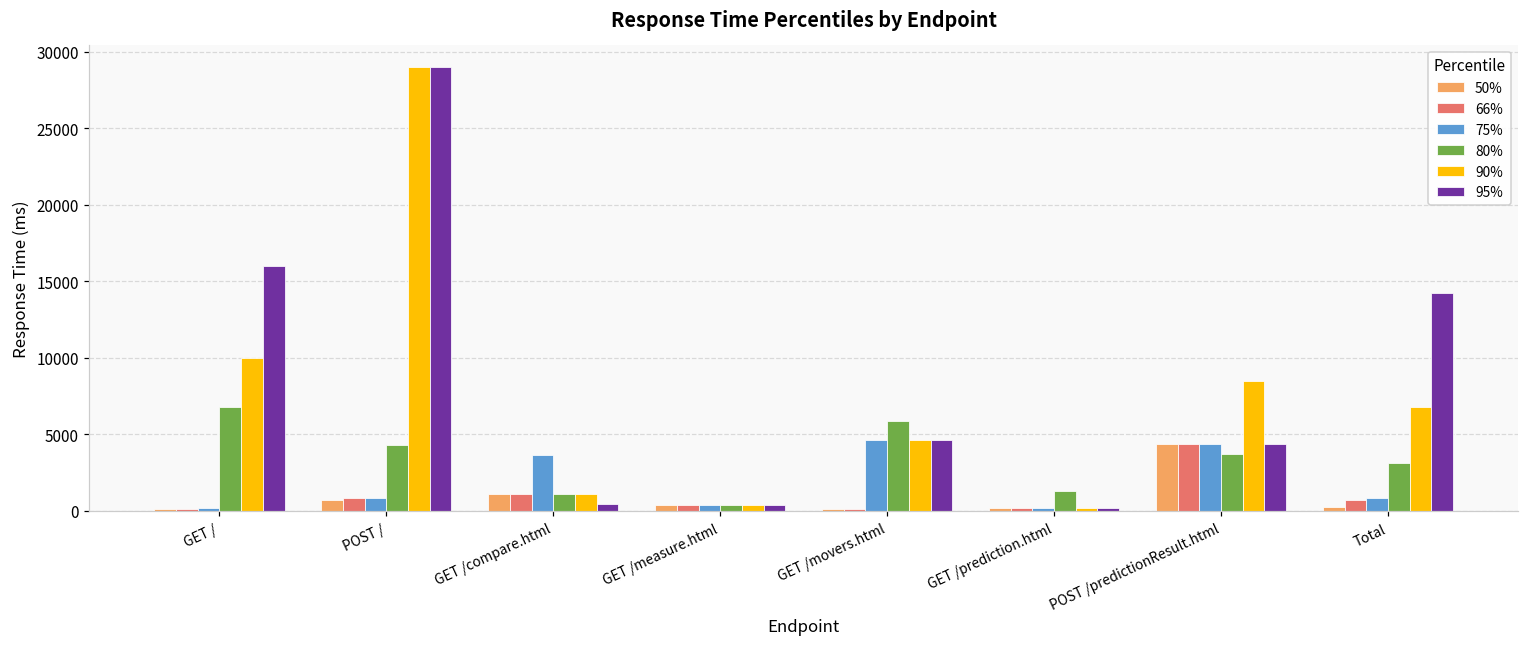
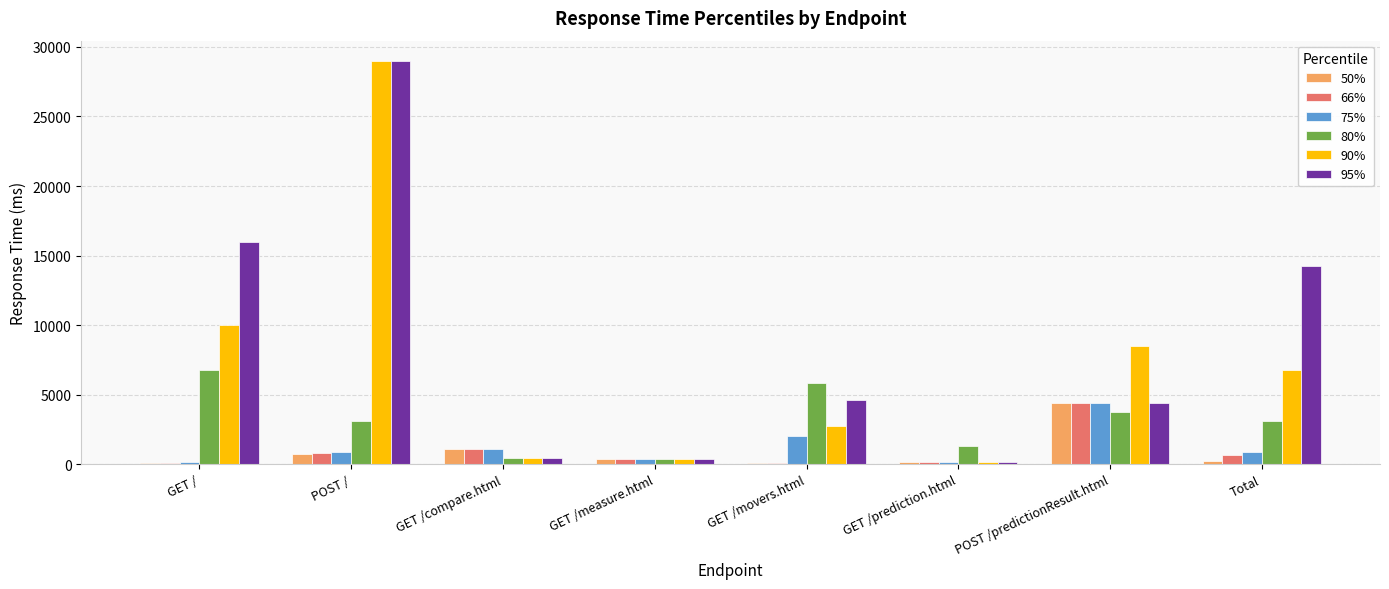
80%, POST /: 4300 -> 3100
75%, GET /compare.html: 3600 -> 1100
80%, GET /compare.html: 1100 -> 400
90%, GET /compare.html: 1100 -> 500
75%, GET /movers.html: 4600 -> 2100
90%, GET /movers.html: 4600 -> 2800
